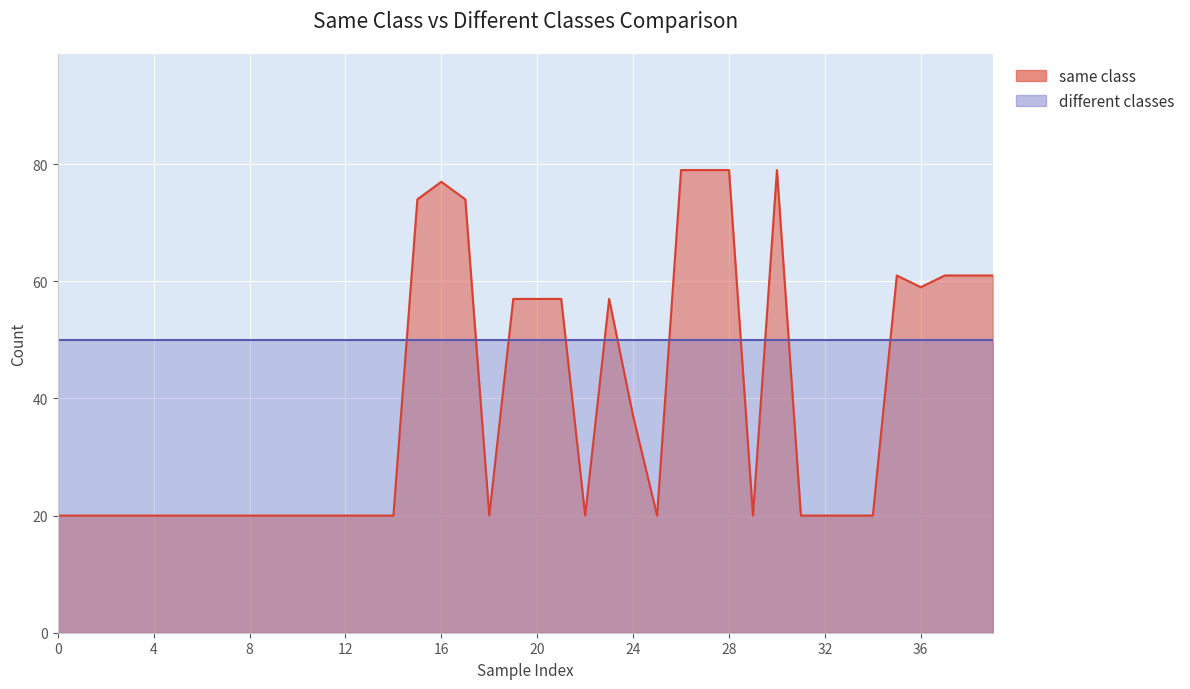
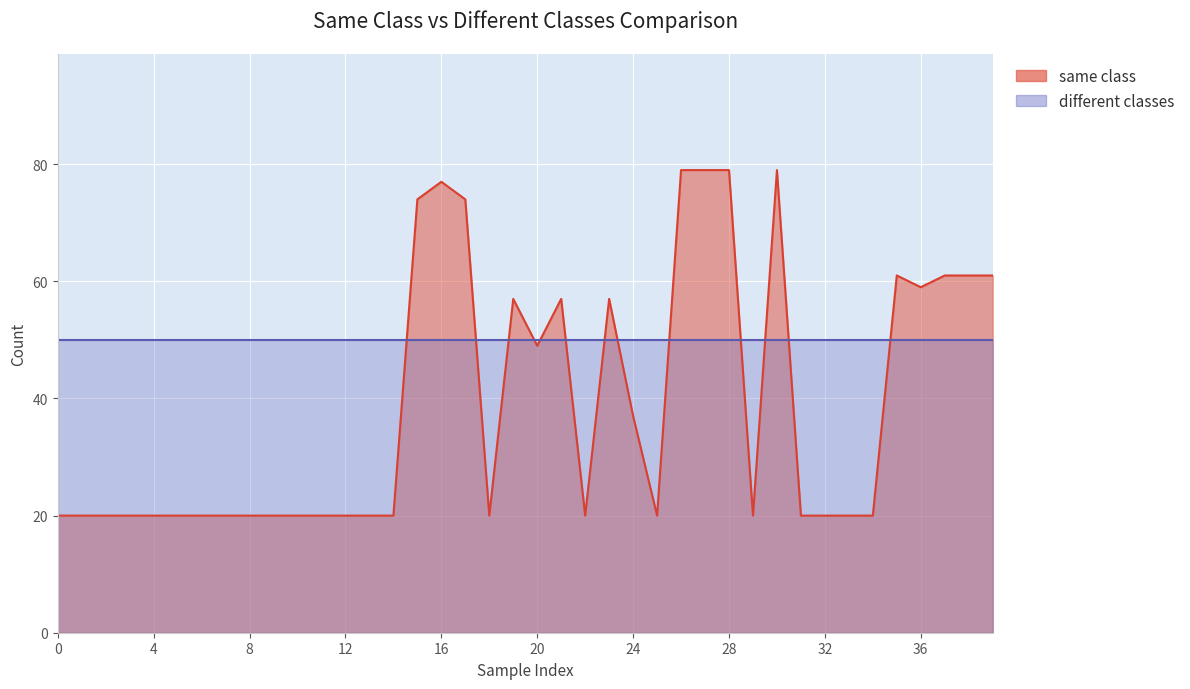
same class, 20: 57 -> 49
